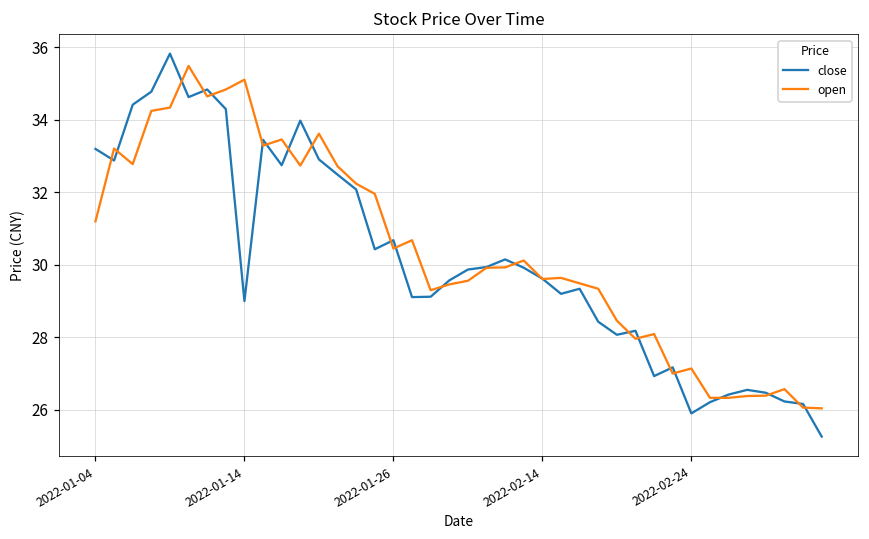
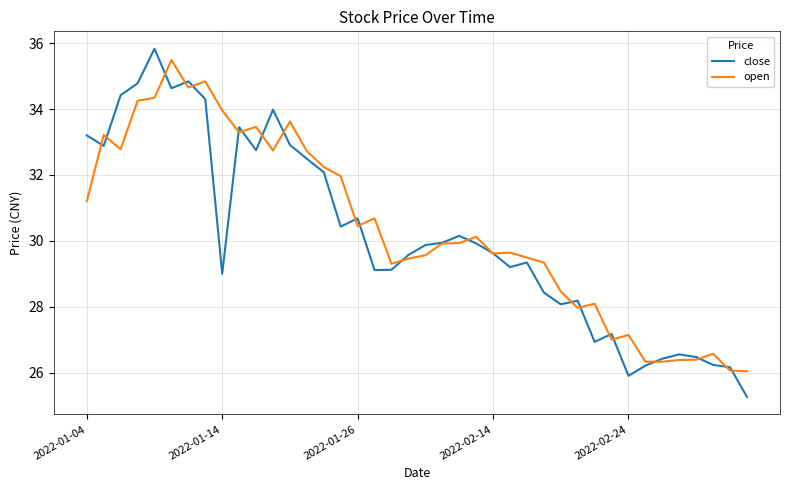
open, 2022-01-14: 35.1 -> 34.0
